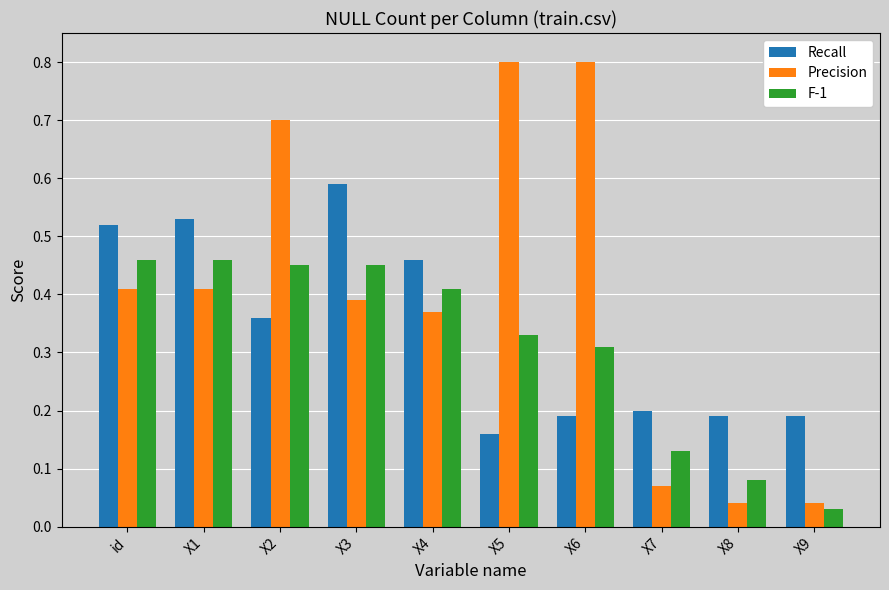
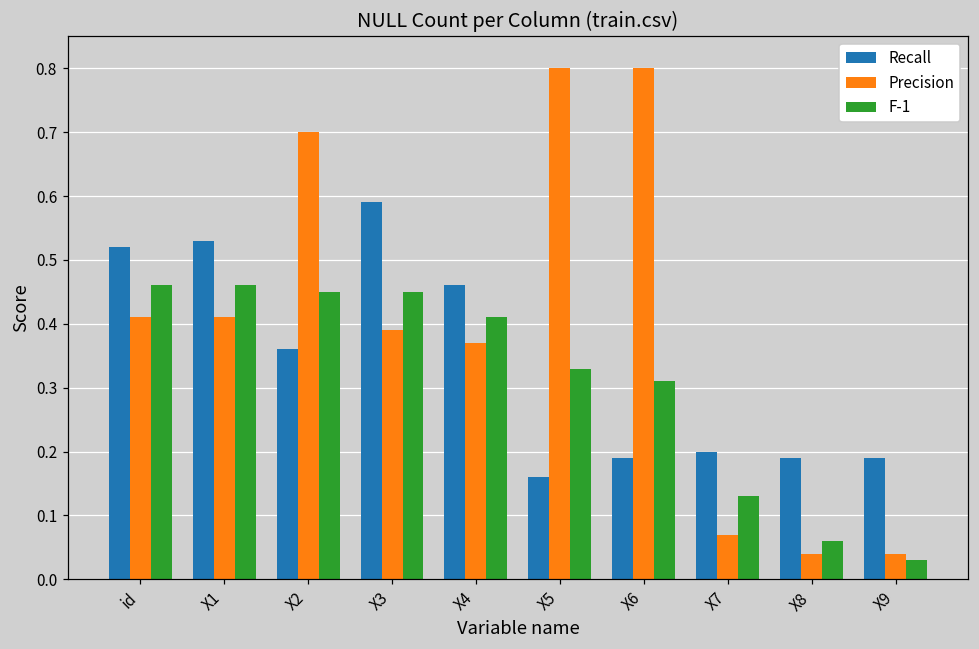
F-1, X8: 0.08 -> 0.06
